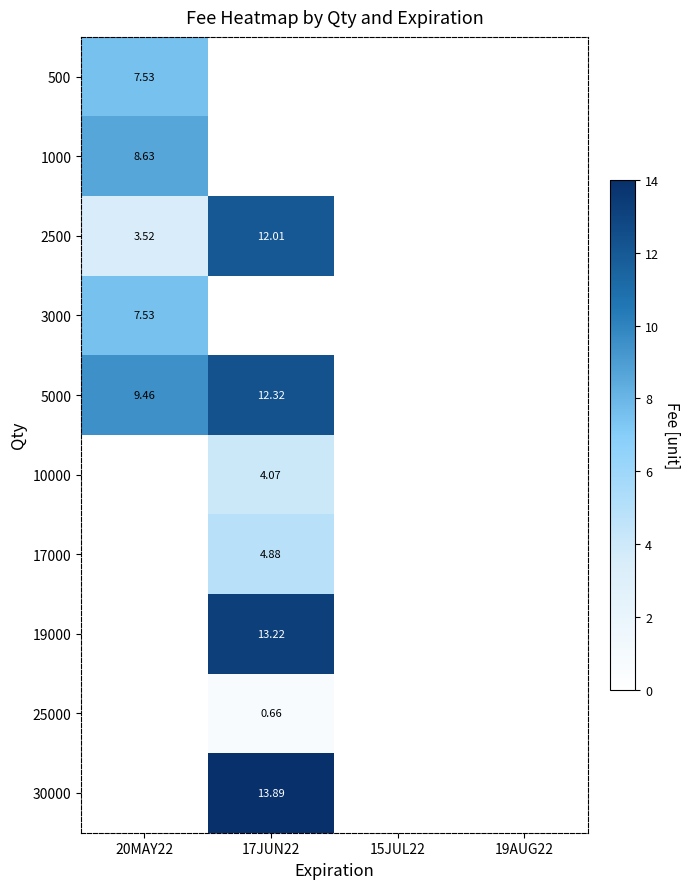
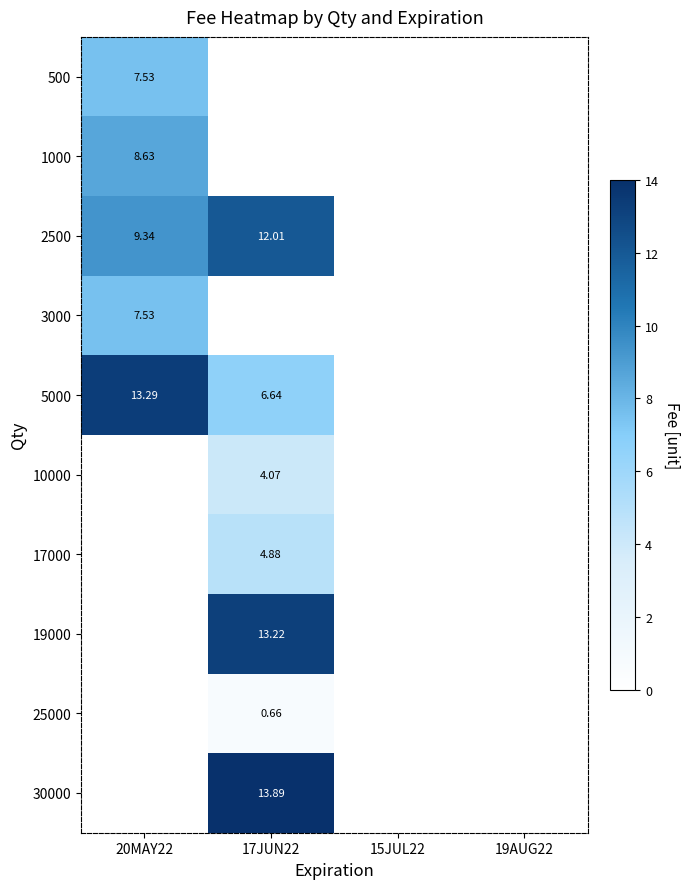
2500, 20MAY22: 3.52 -> 9.34
5000, 20MAY22: 9.46 -> 13.29
5000, 17JUN22: 12.32 -> 6.64
